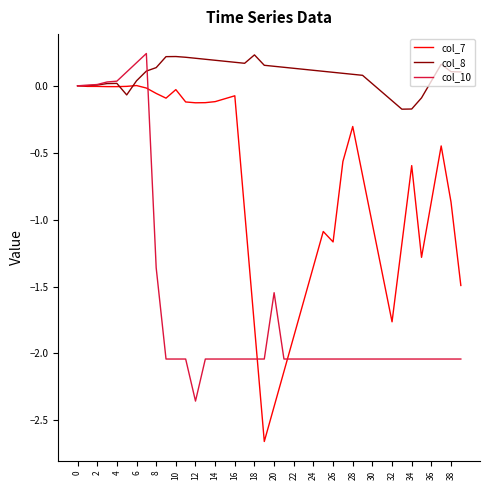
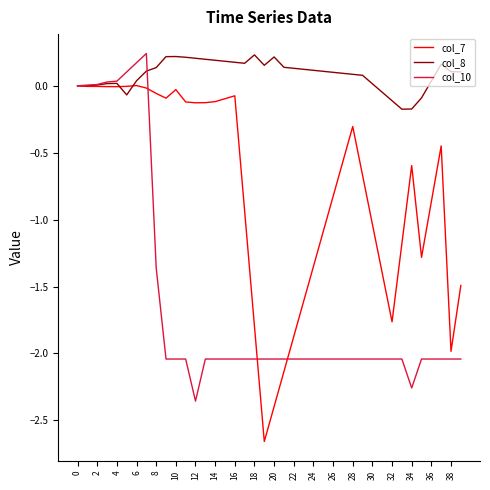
col_8, 20: 0.15 -> 0.22
col_10, 20: -1.55 -> -2.04
col_7, 26: -1.17 -> -0.83
col_10, 34: -2.04 -> -2.26
col_7, 38: -0.87 -> -1.98
